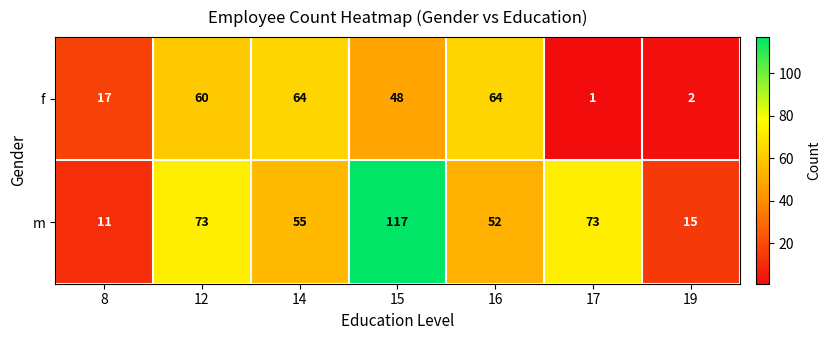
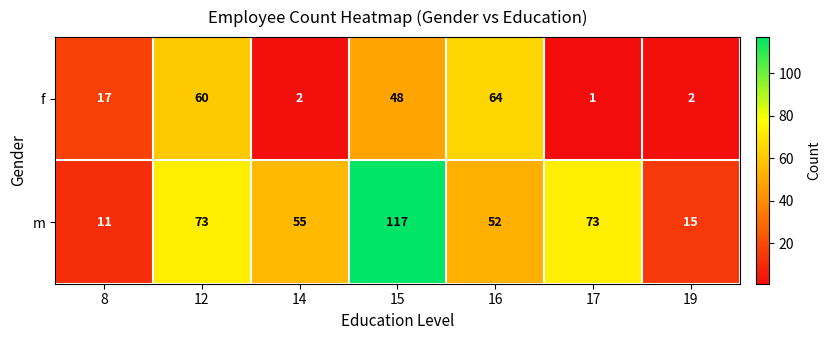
f, 14: 64 -> 2
